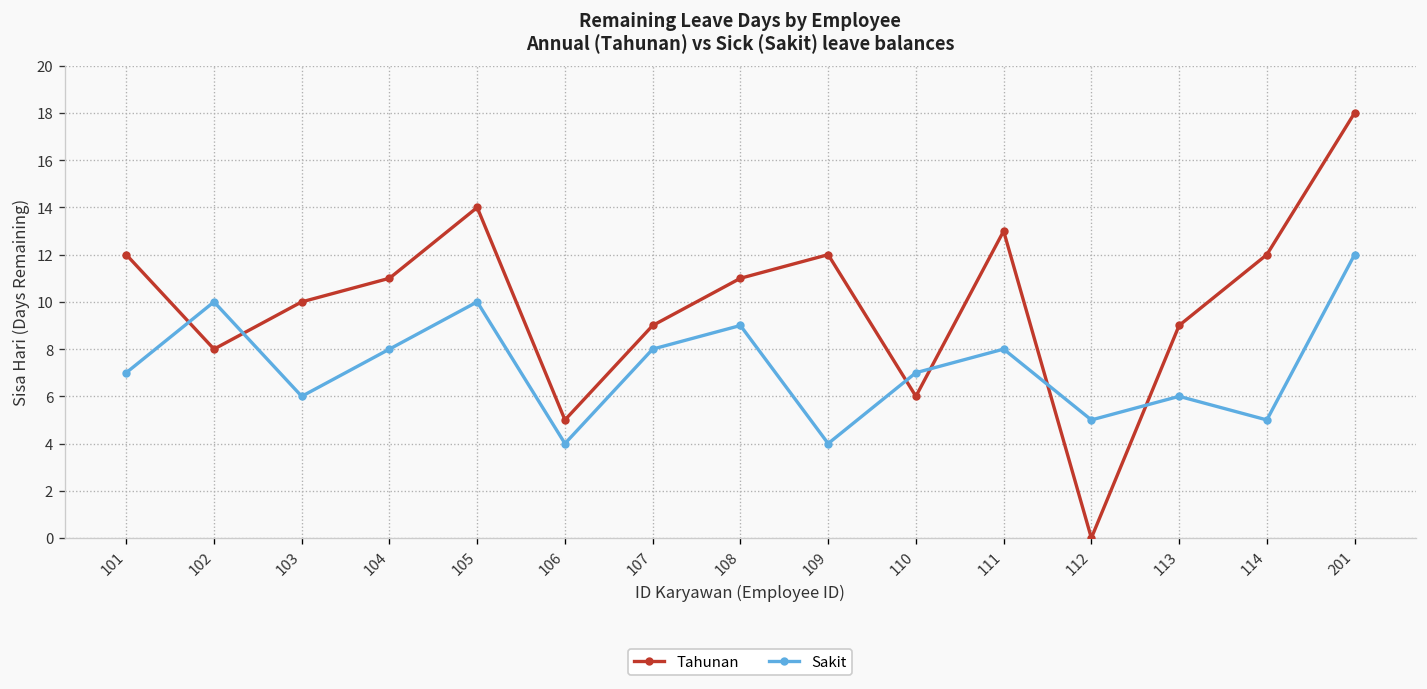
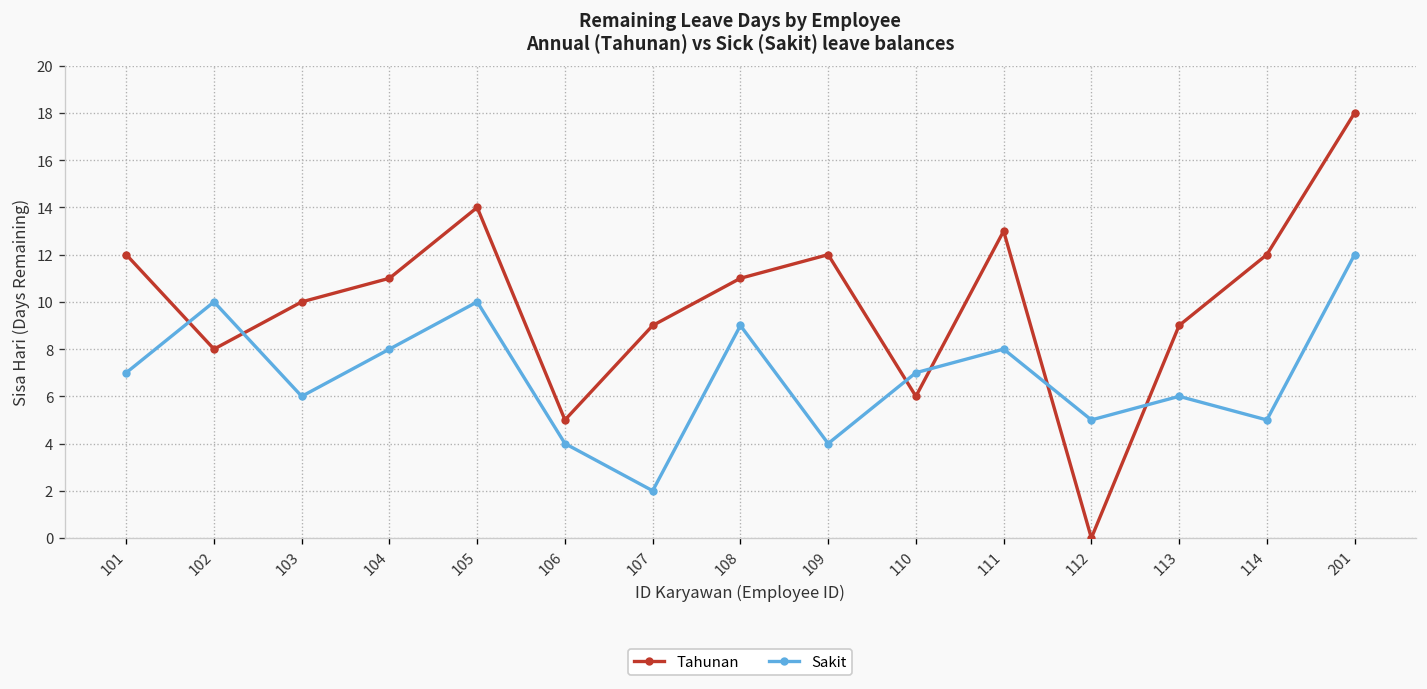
Sakit, 107: 8 -> 2
